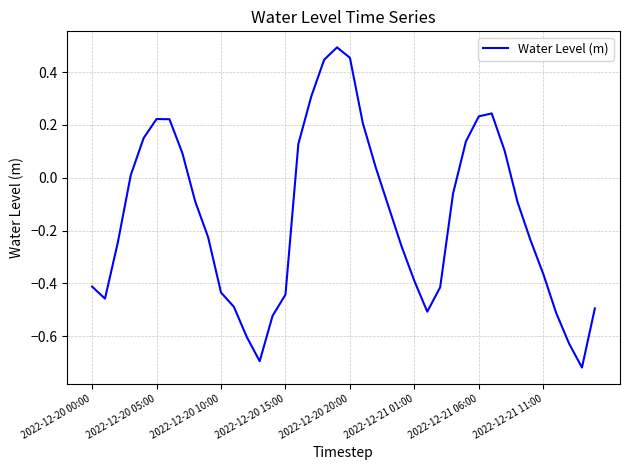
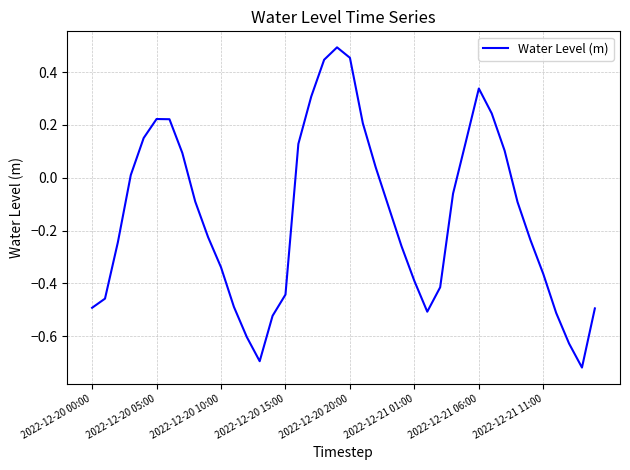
2022-12-20 00:00: -0.41 -> -0.49
2022-12-20 10:00: -0.43 -> -0.34
2022-12-21 06:00: 0.23 -> 0.34
